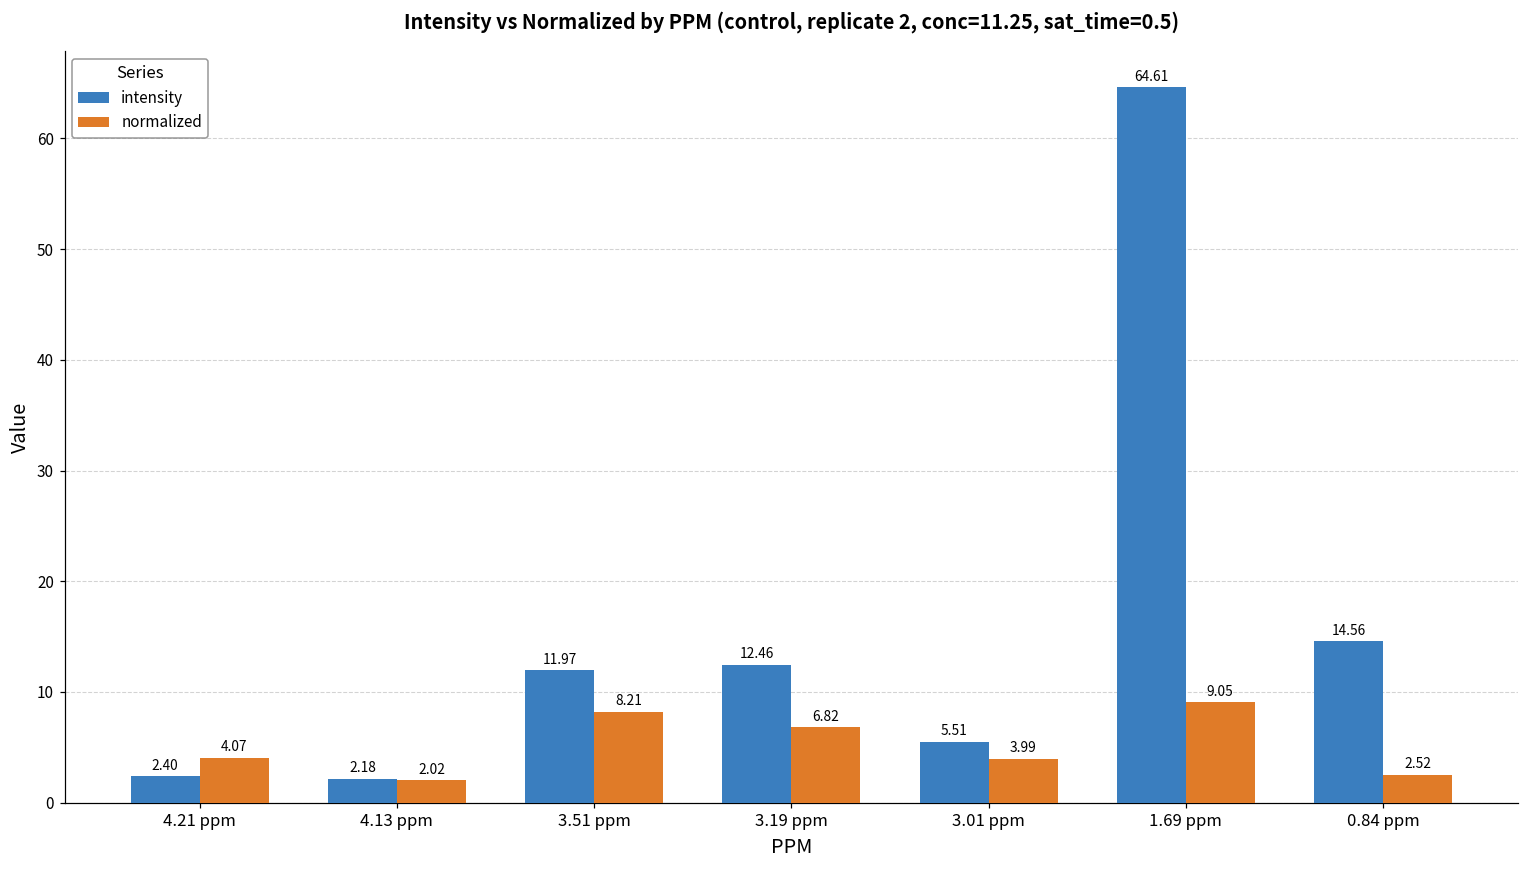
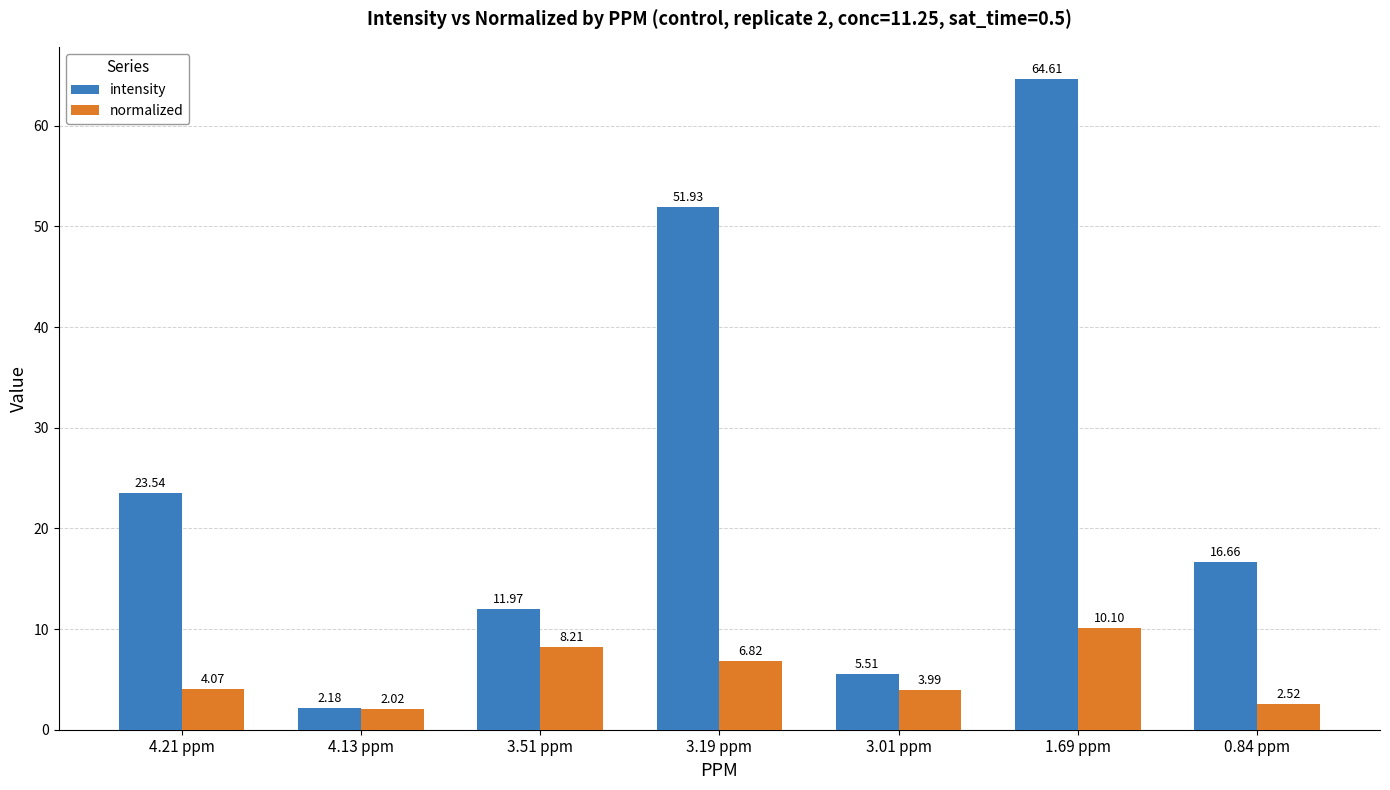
intensity, 4.21 ppm: 2.40 -> 23.54
intensity, 3.19 ppm: 12.46 -> 51.93
normalized, 1.69 ppm: 9.05 -> 10.10
intensity, 0.84 ppm: 14.56 -> 16.66
